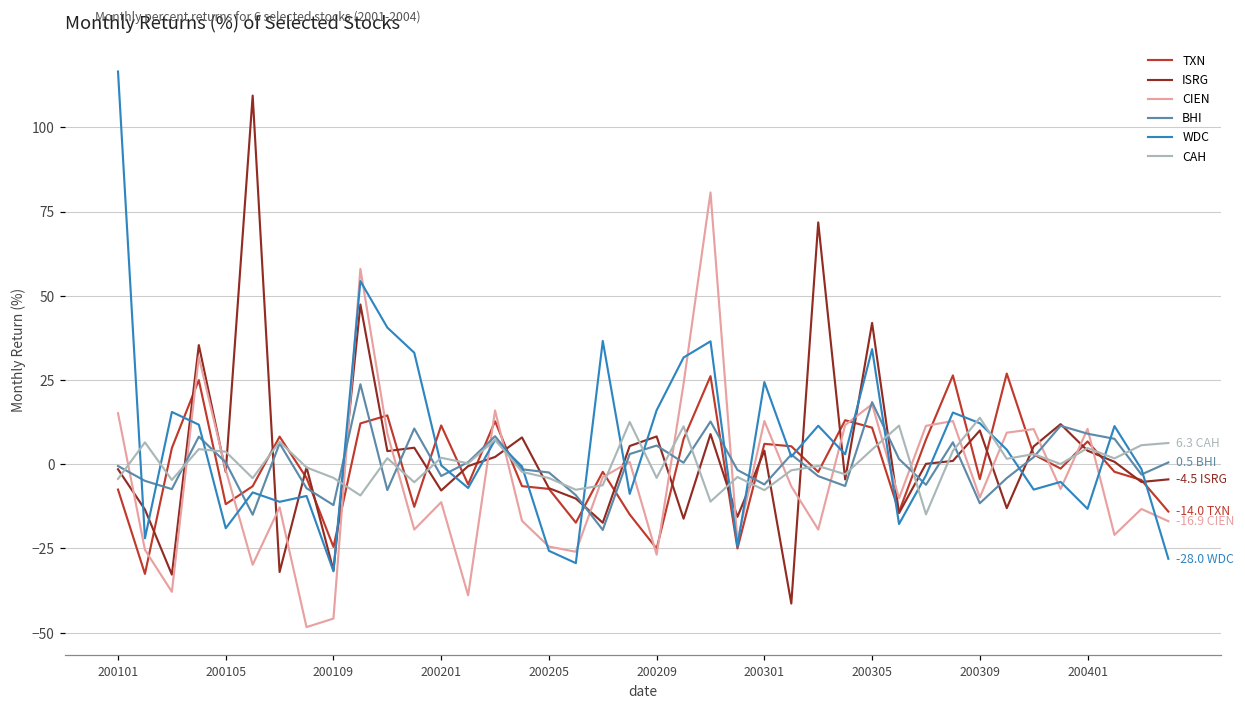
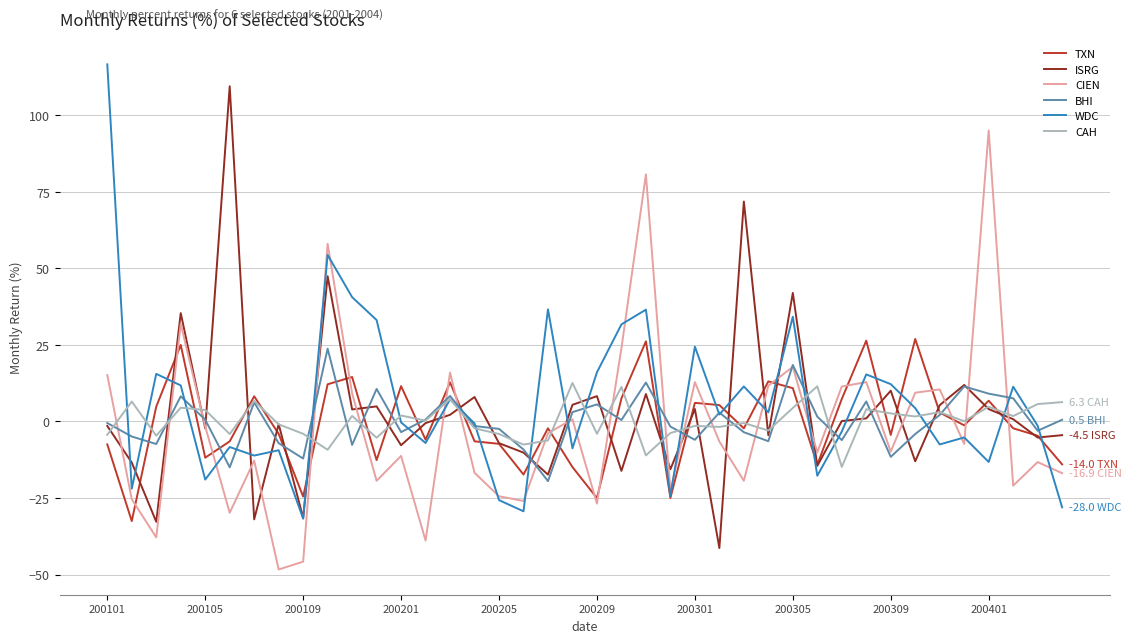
CAH, 200301: -8 -> -1
CAH, 200309: 14 -> 3
CIEN, 200401: 11 -> 95
